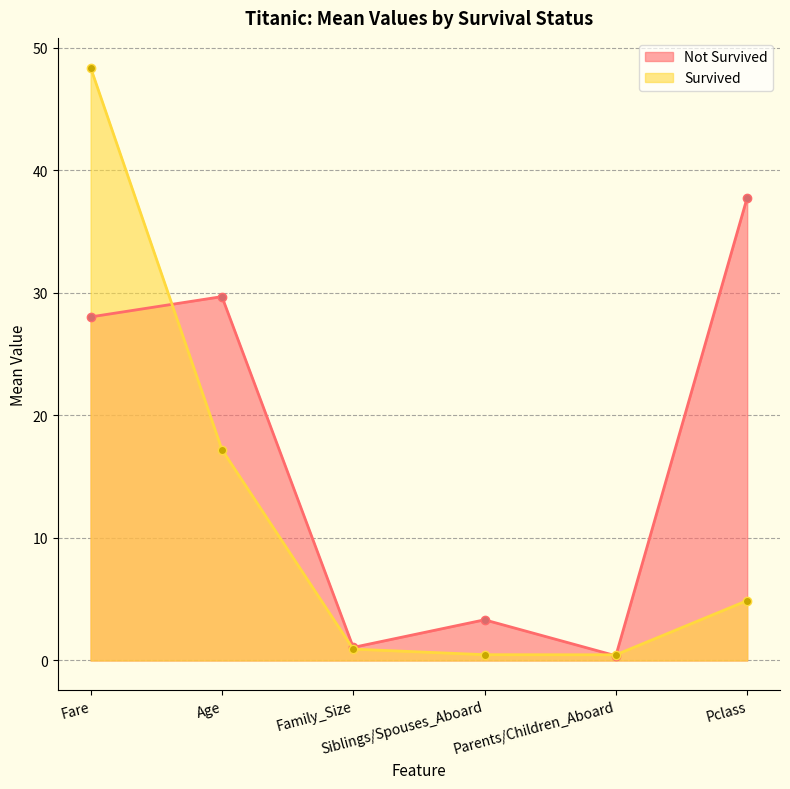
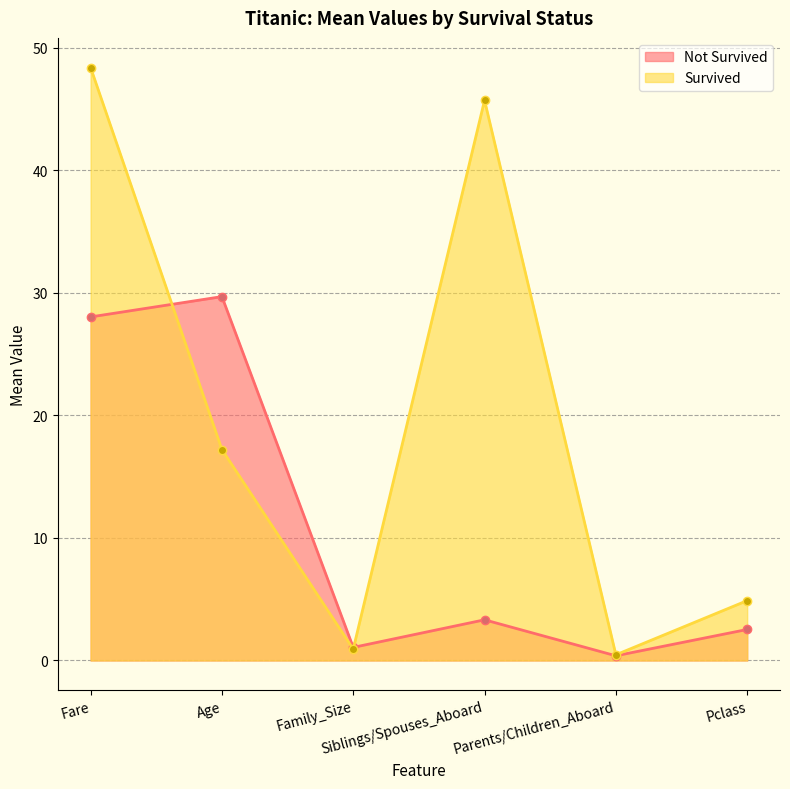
Survived, Siblings/Spouses_Aboard: 0.5 -> 45.7
Not Survived, Pclass: 37.8 -> 2.5
